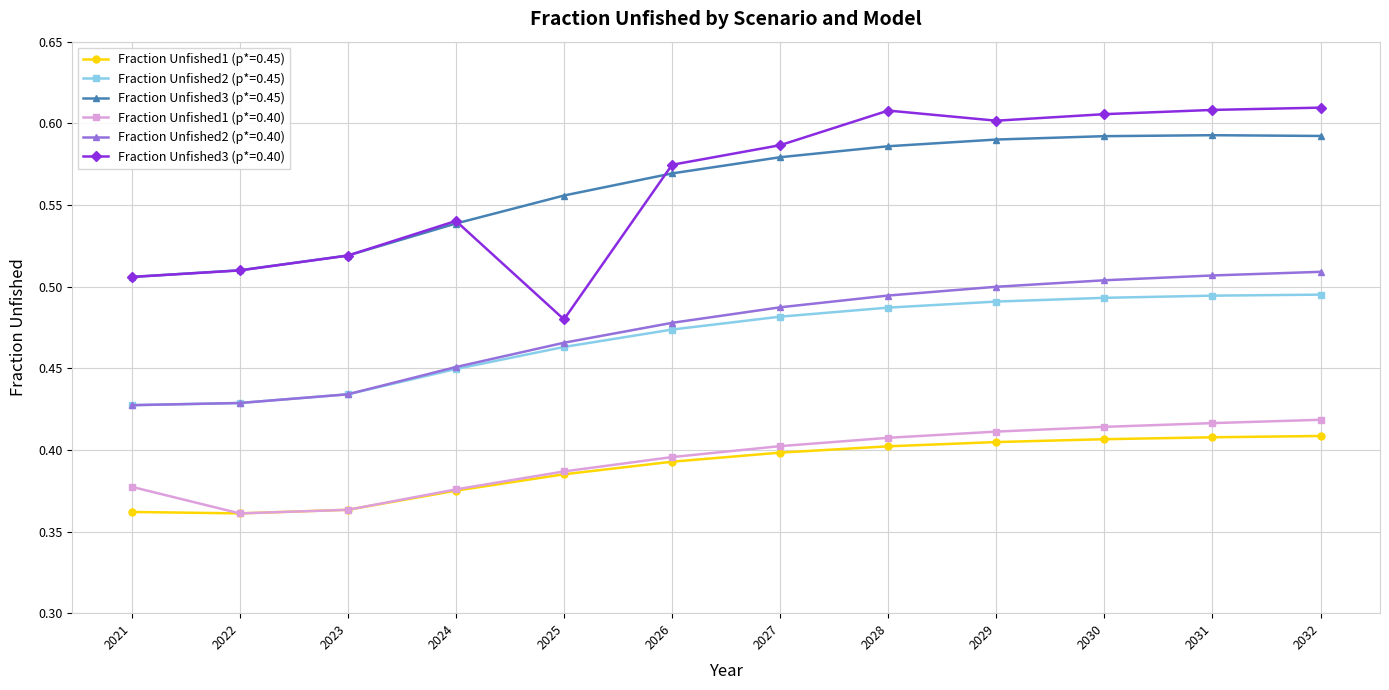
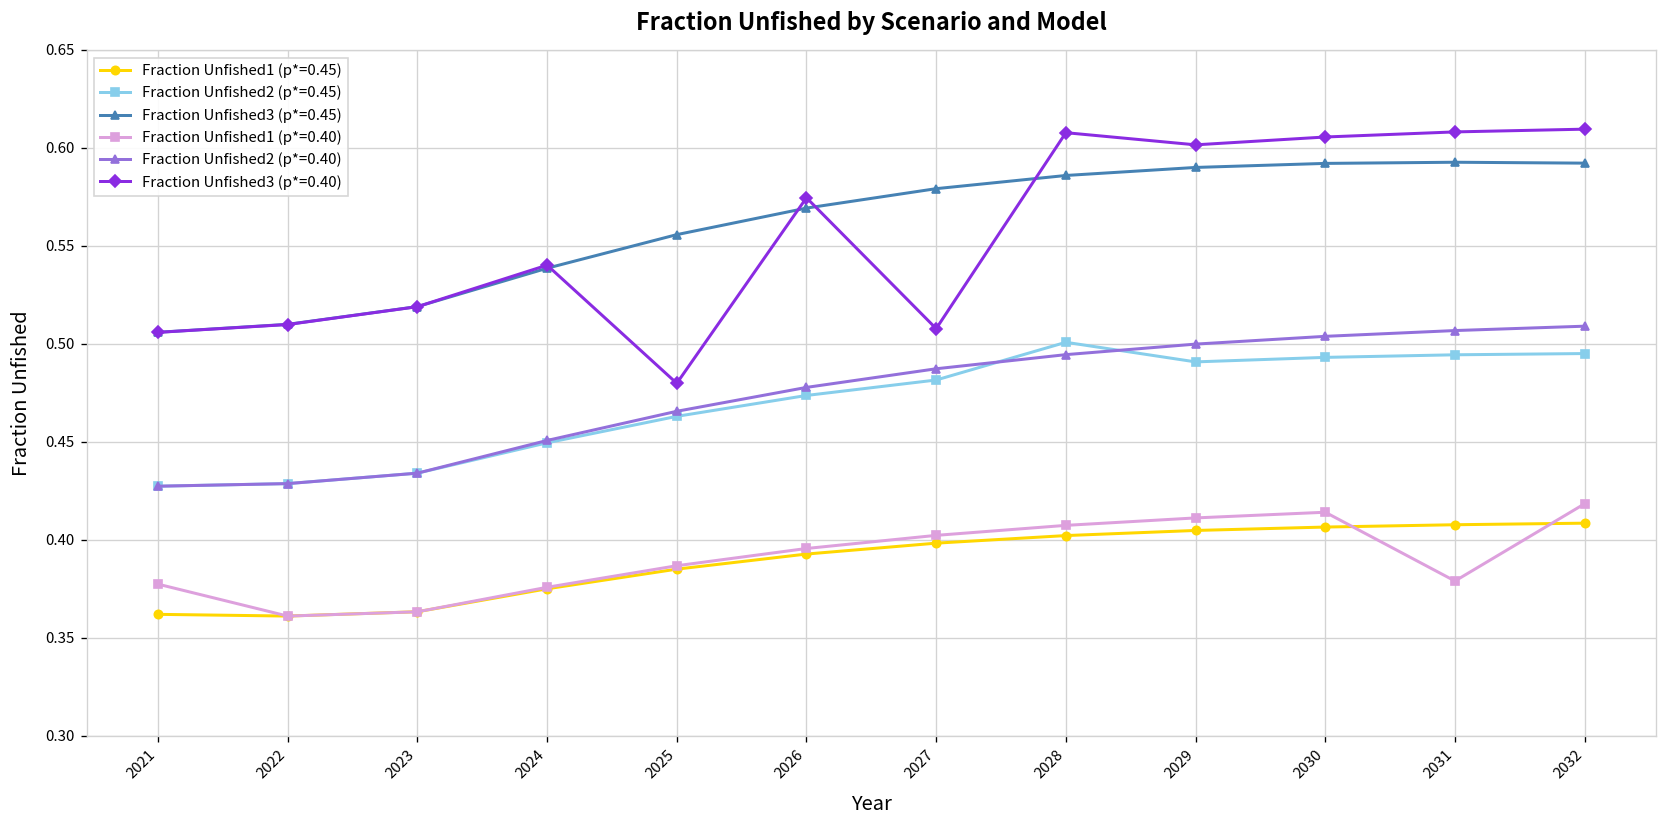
Fraction Unfished3 (p*=0.40), 2027: 0.587 -> 0.508
Fraction Unfished2 (p*=0.45), 2028: 0.487 -> 0.501
Fraction Unfished1 (p*=0.40), 2031: 0.416 -> 0.379
